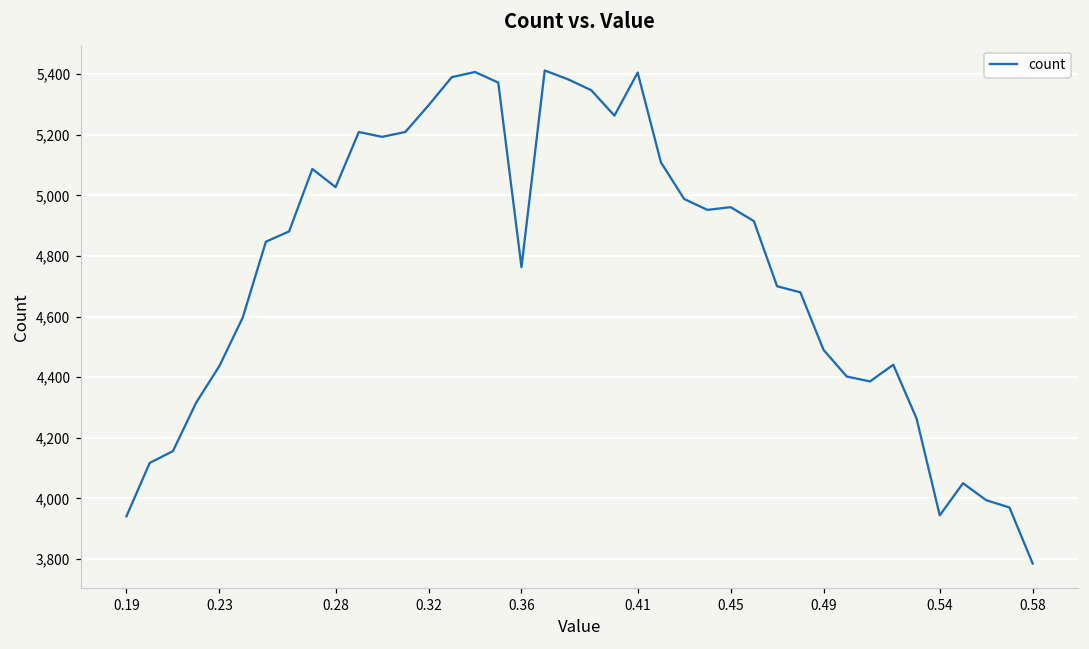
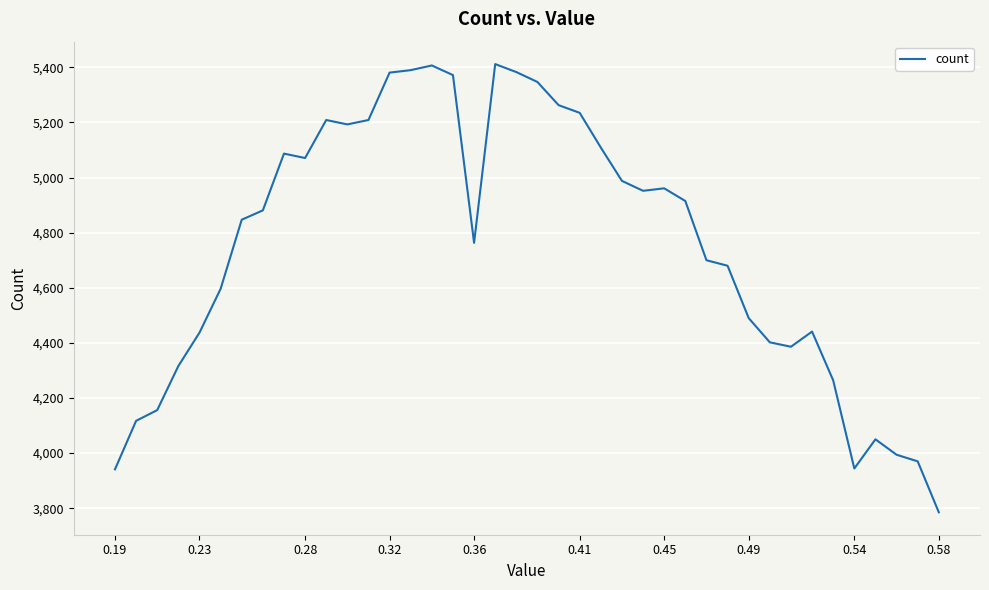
0.28: 5,030 -> 5,070
0.32: 5,300 -> 5,380
0.41: 5,410 -> 5,240
